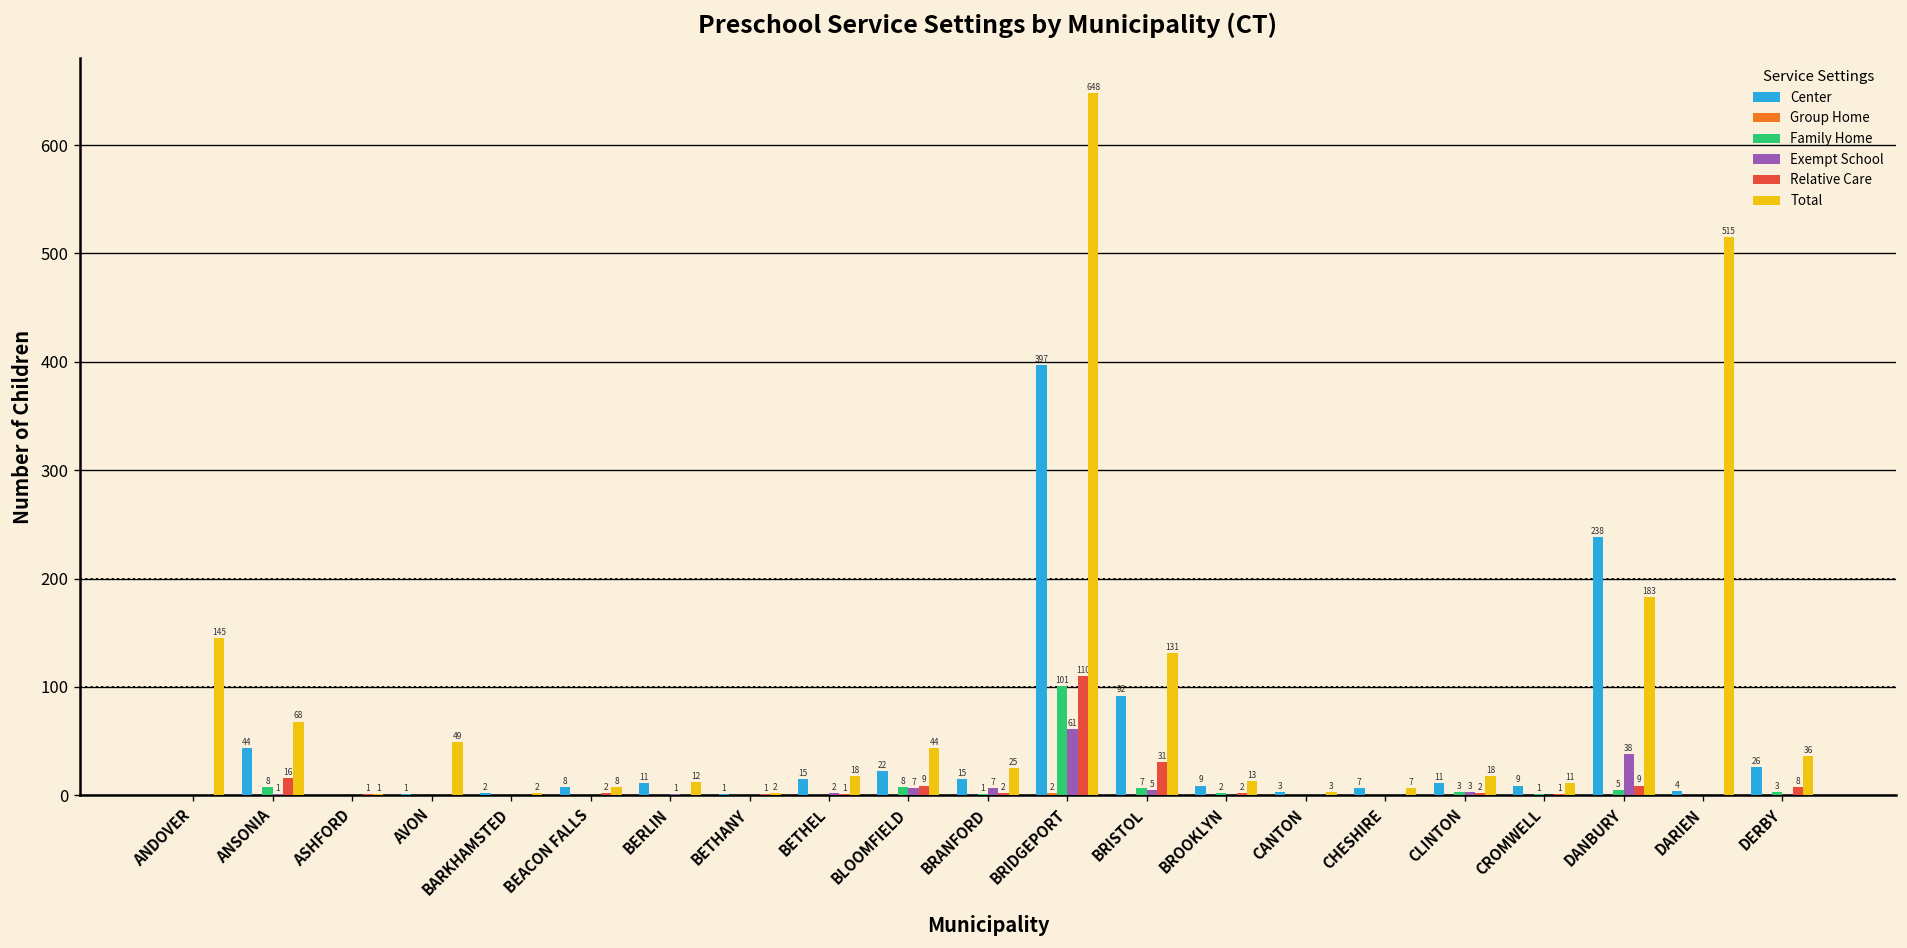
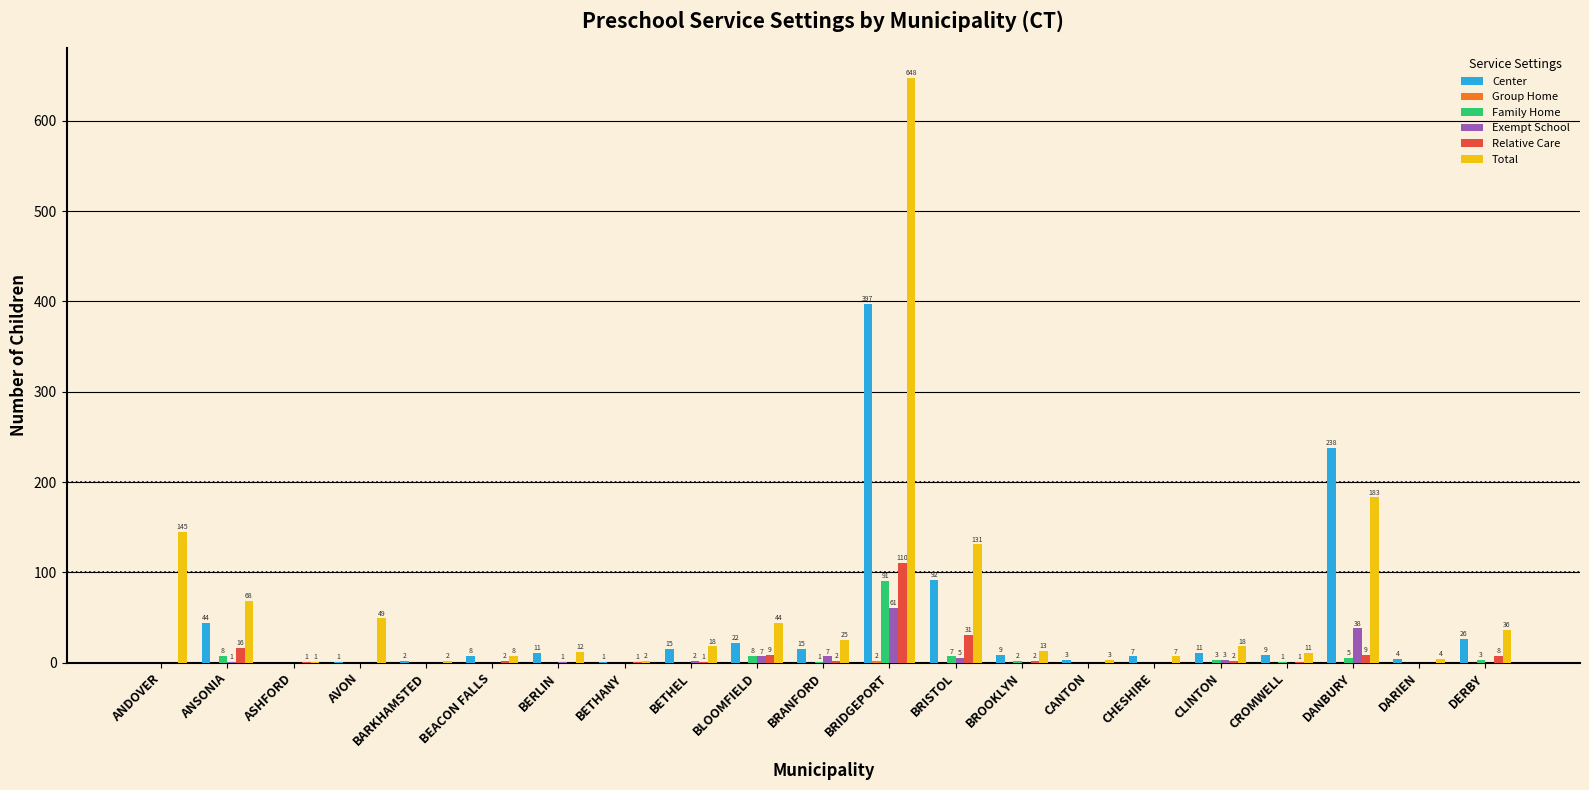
Family Home, BRIDGEPORT: 101 -> 91
Total, DARIEN: 515 -> 4
